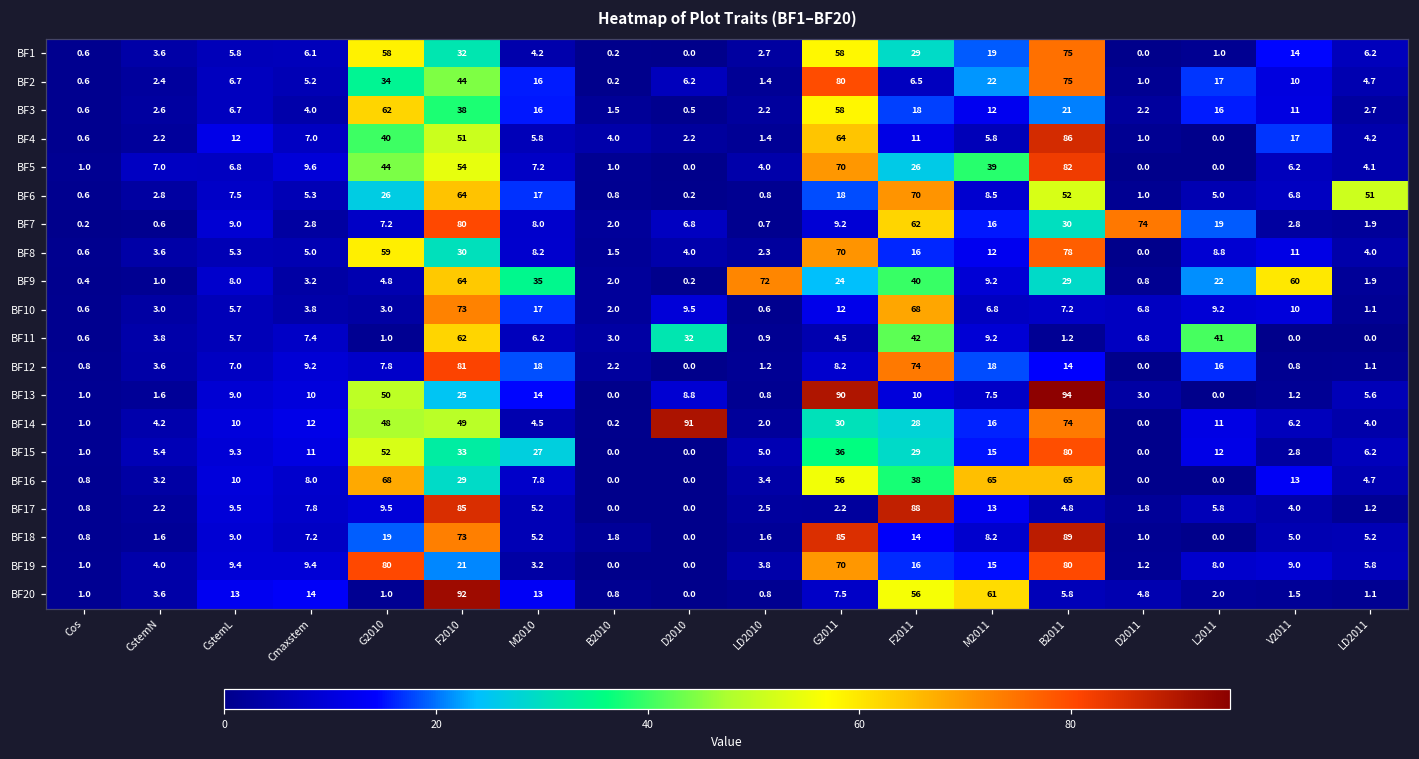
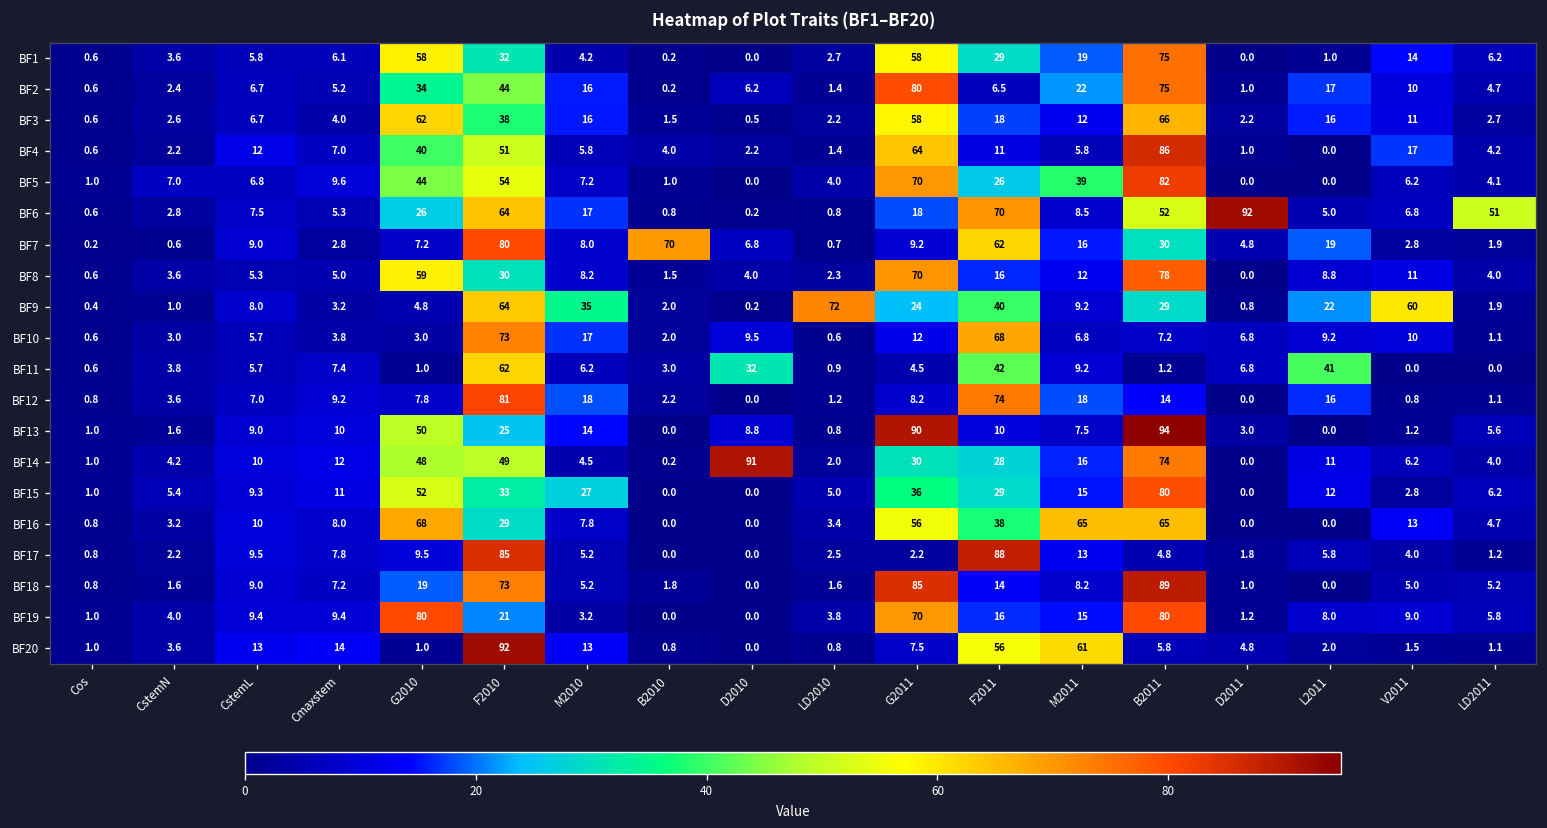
BF3, B2011: 21 -> 66
BF6, D2011: 1.0 -> 92
BF7, B2010: 2.0 -> 70
BF7, D2011: 74 -> 4.8
